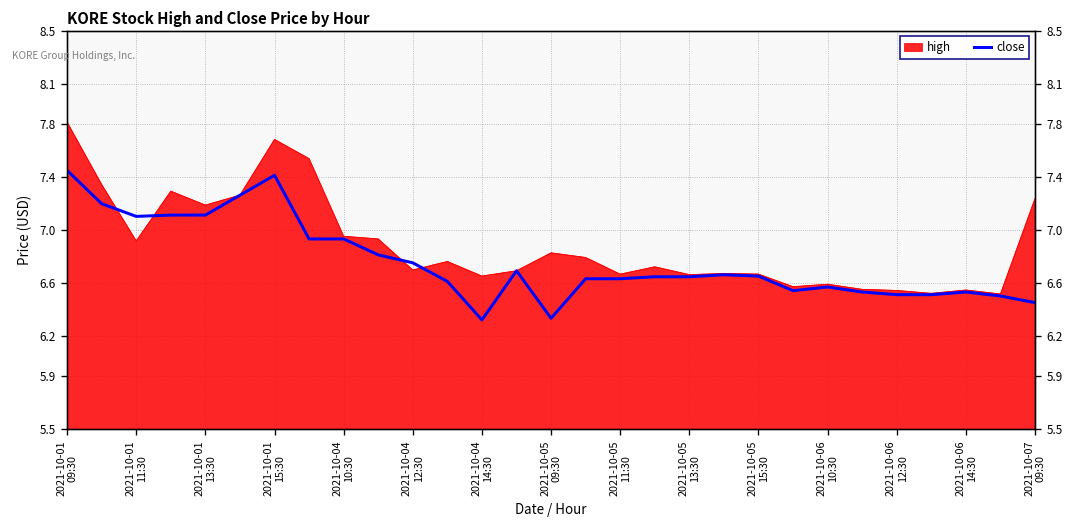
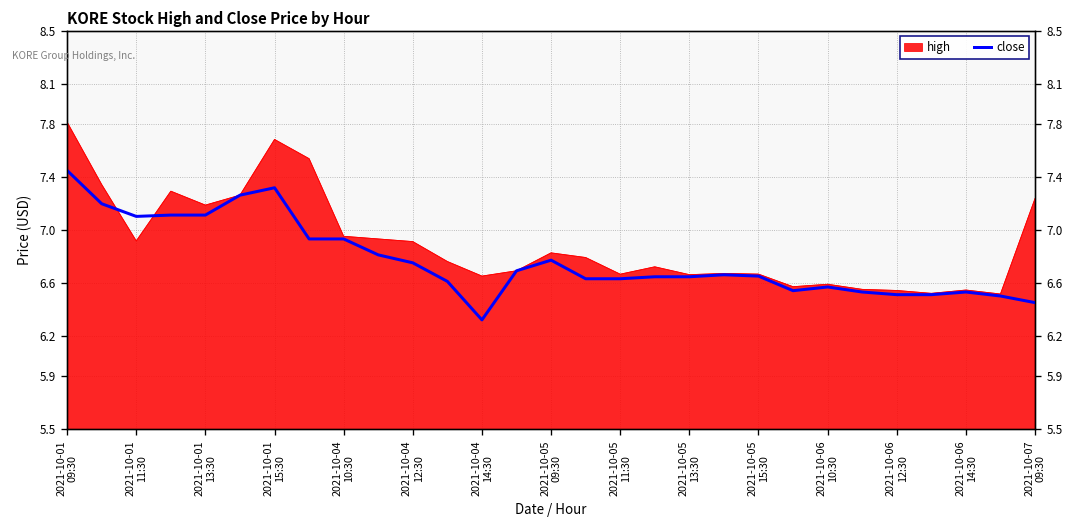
close, 2021-10-01 15:30: 7.41 -> 7.32
high, 2021-10-04 12:30: 6.70 -> 6.91
close, 2021-10-05 09:30: 6.33 -> 6.77
